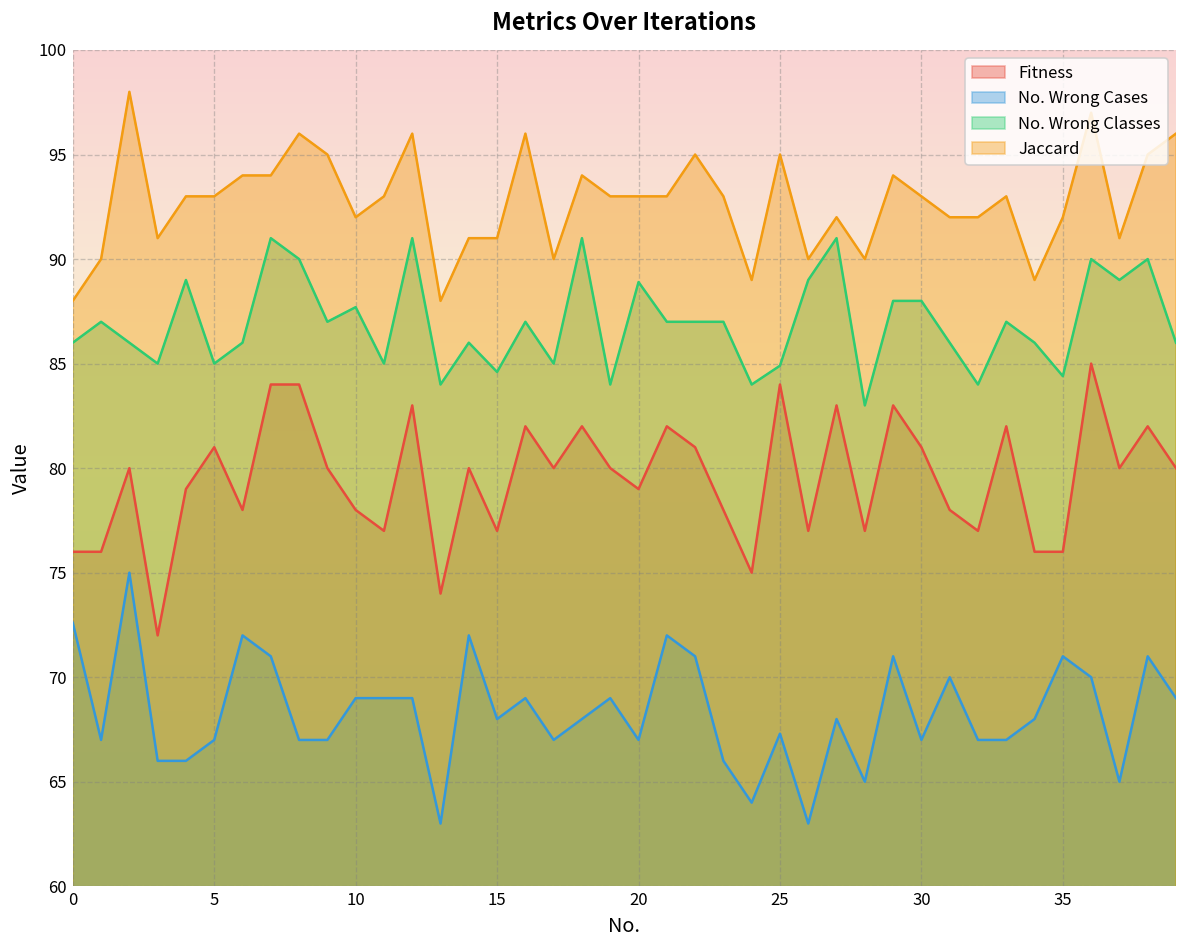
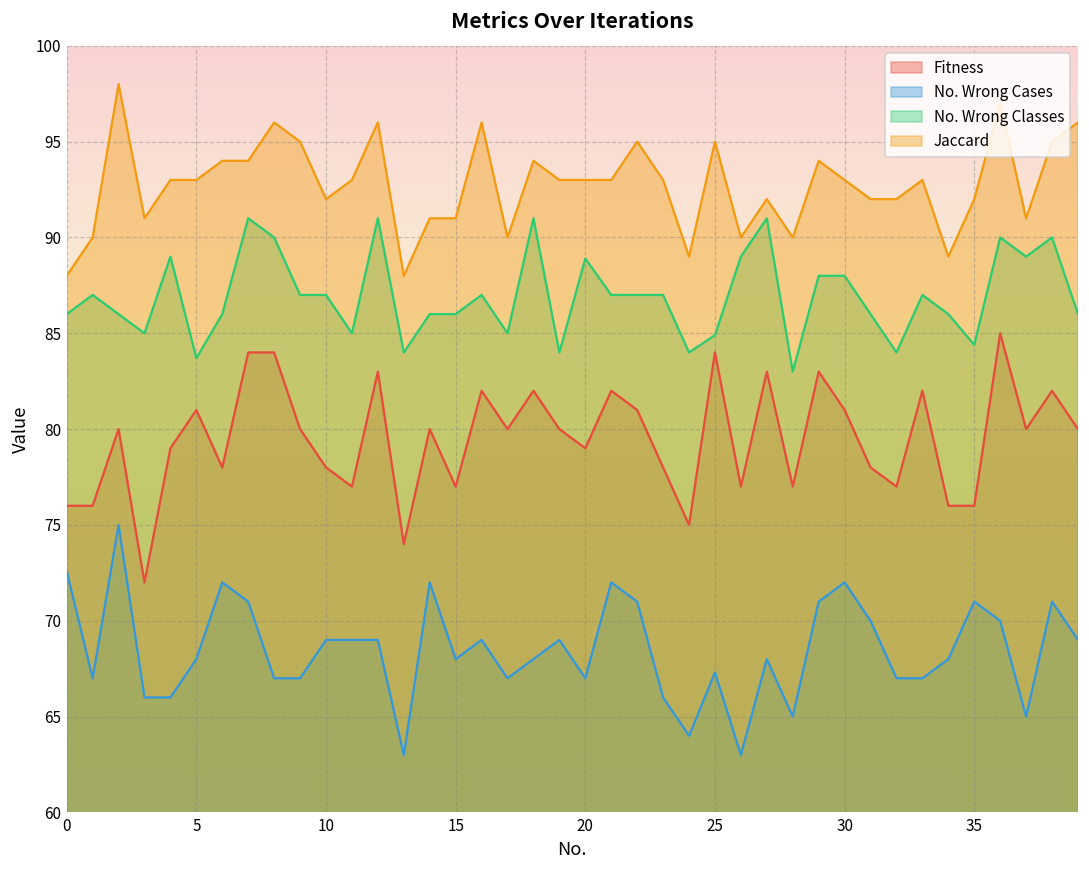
No. Wrong Cases, 5: 67 -> 68
No. Wrong Classes, 5: 85.0 -> 83.7
No. Wrong Classes, 10: 87.7 -> 87.0
No. Wrong Classes, 15: 84.6 -> 86.0
No. Wrong Cases, 30: 67 -> 72
